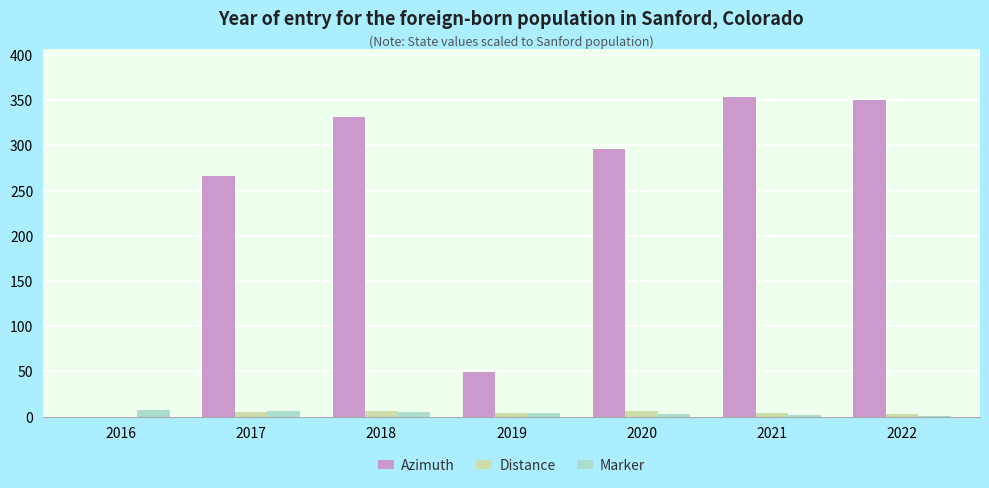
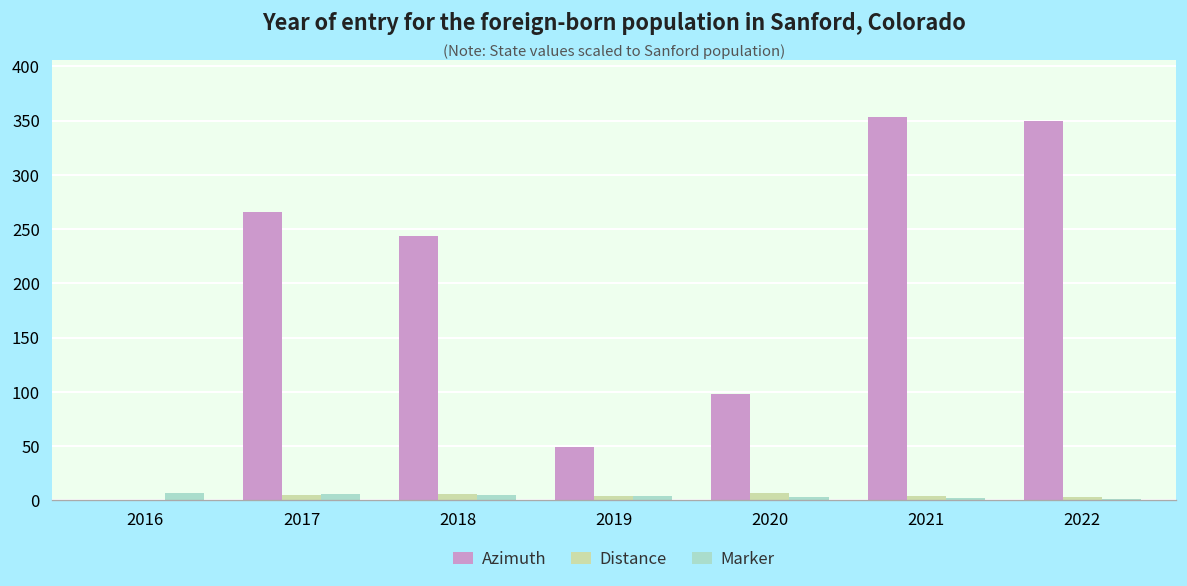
Azimuth, 2018: 330 -> 240
Azimuth, 2020: 300 -> 100
